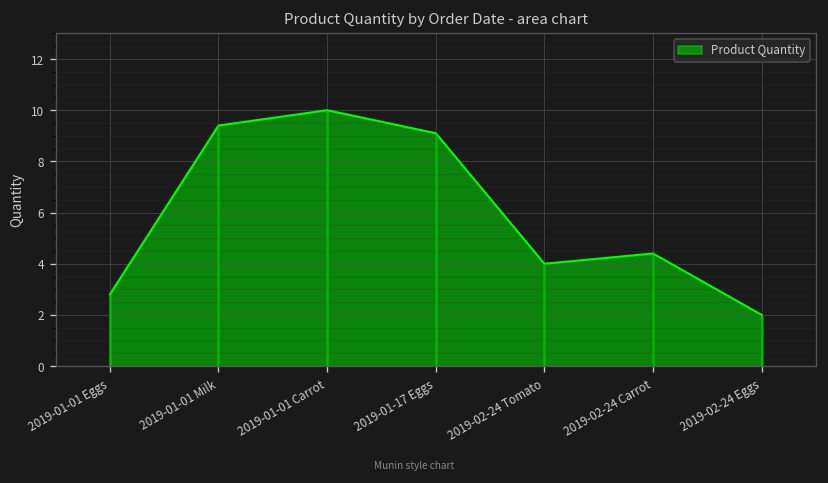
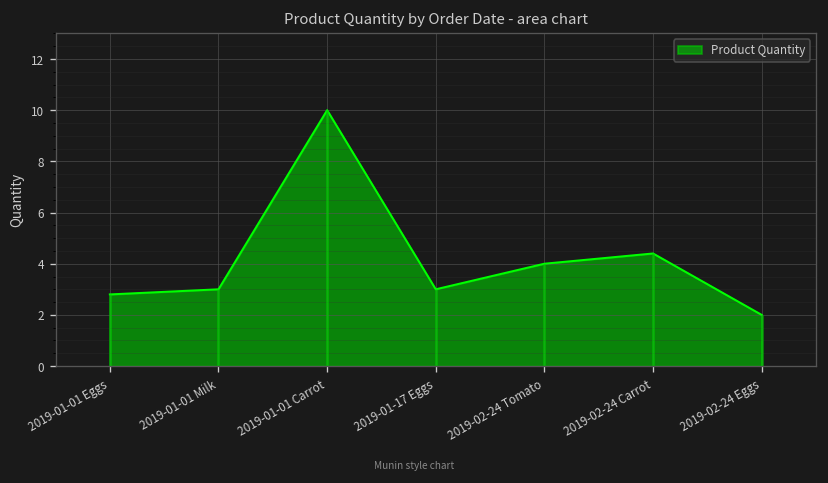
2019-01-01 Milk: 9.4 -> 3.0
2019-01-17 Eggs: 9.1 -> 3.0
